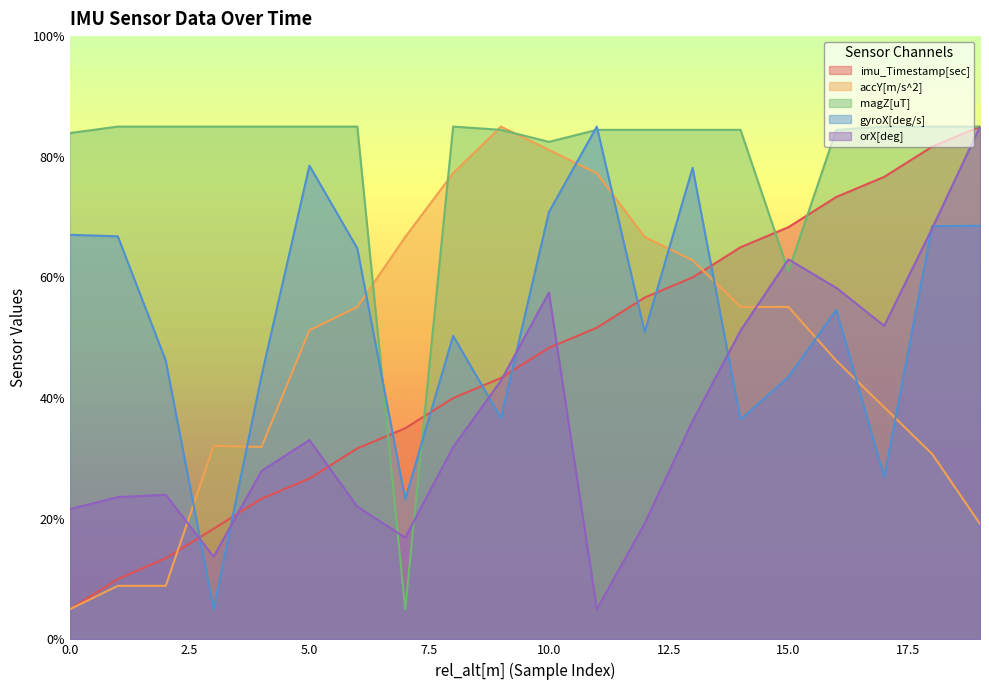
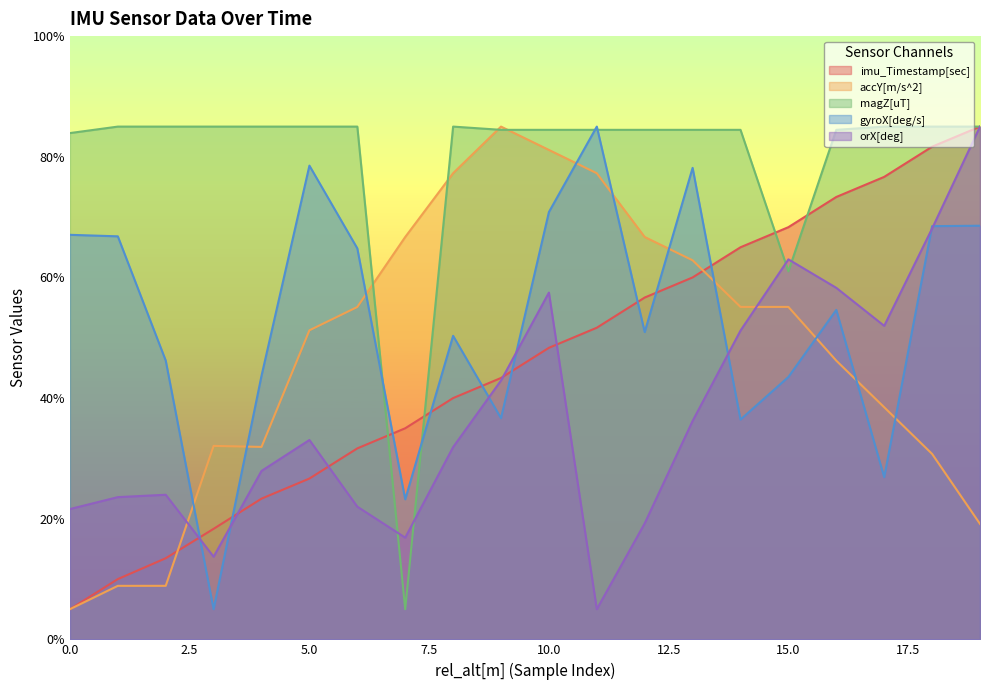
magZ[uT], 10.0: 82% -> 84%
